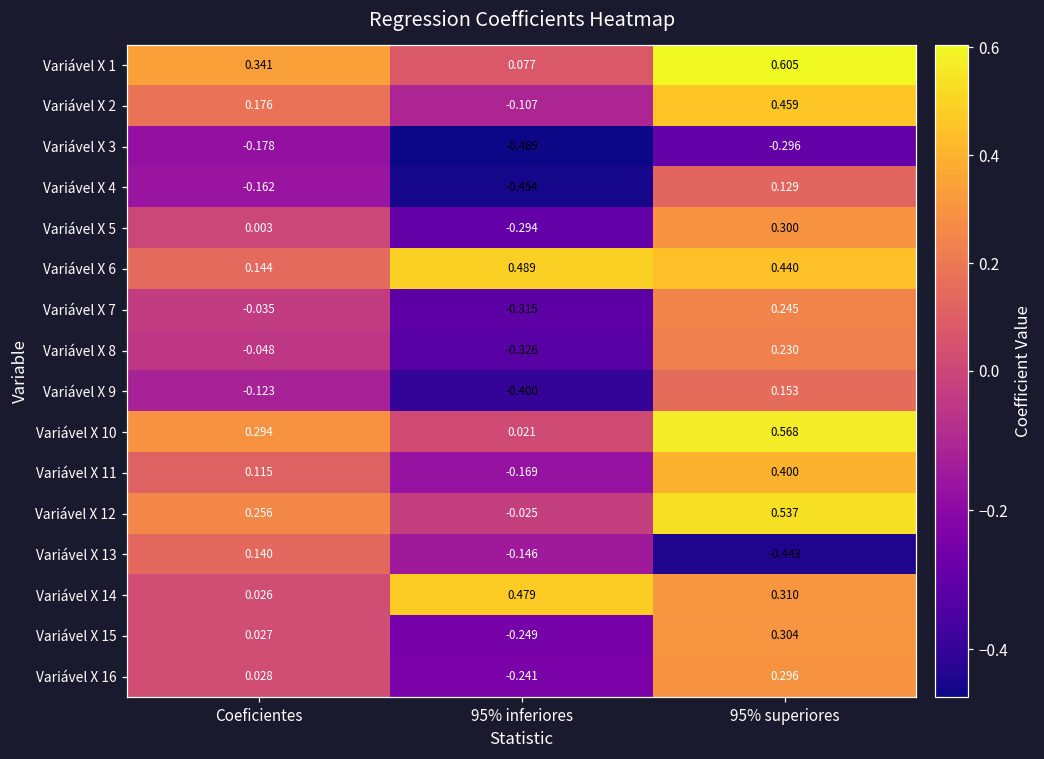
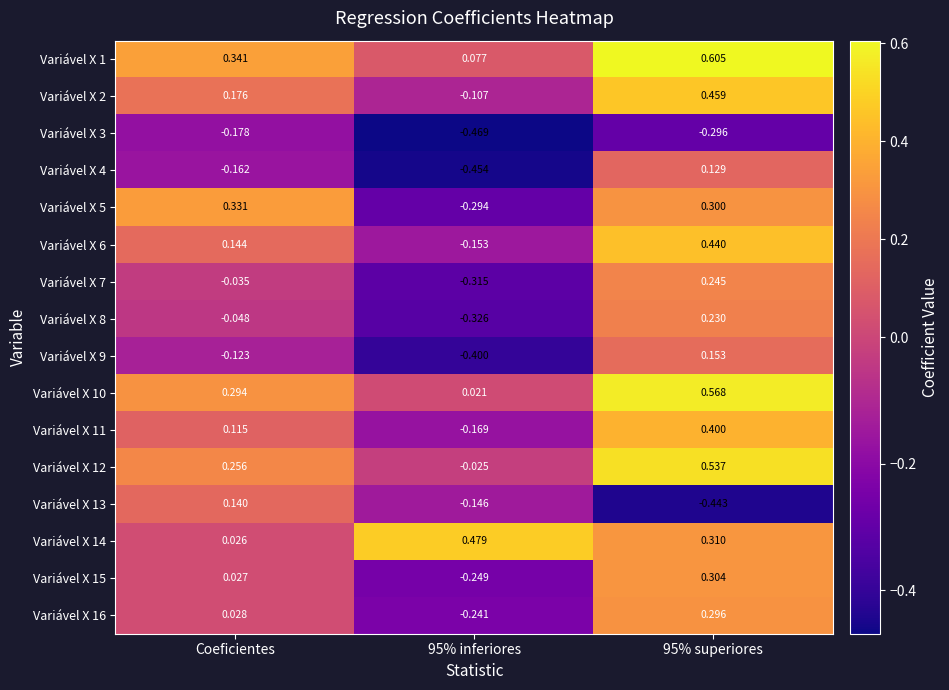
Variável X 5, Coeficientes: 0.003 -> 0.331
Variável X 6, 95% inferiores: 0.489 -> -0.153
